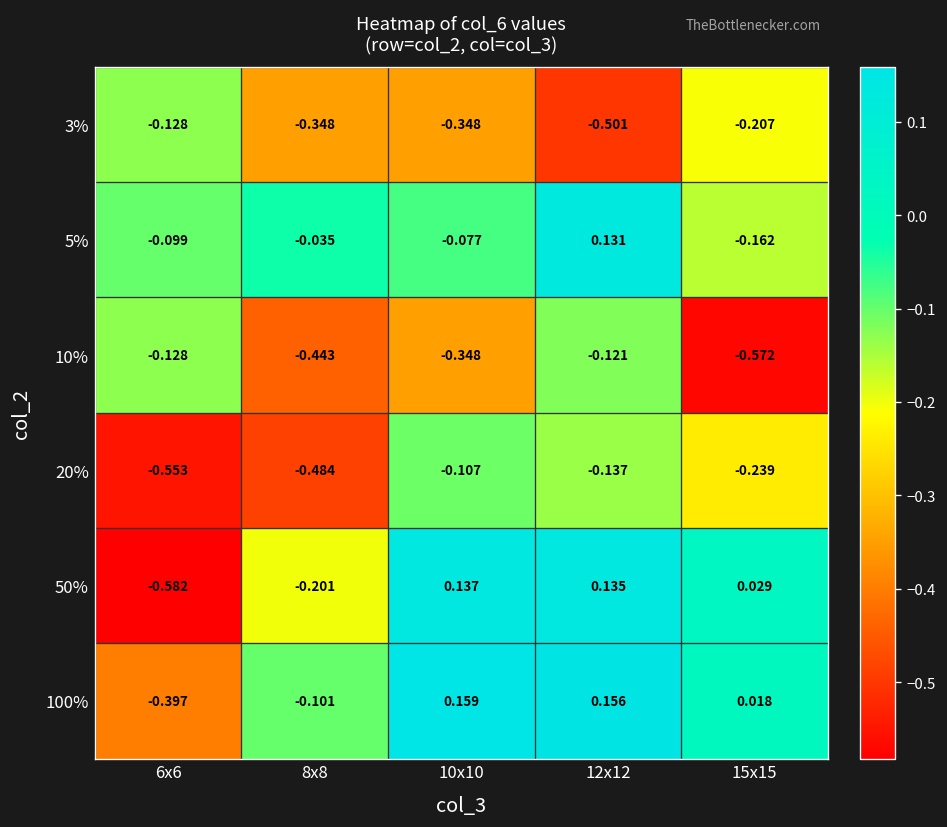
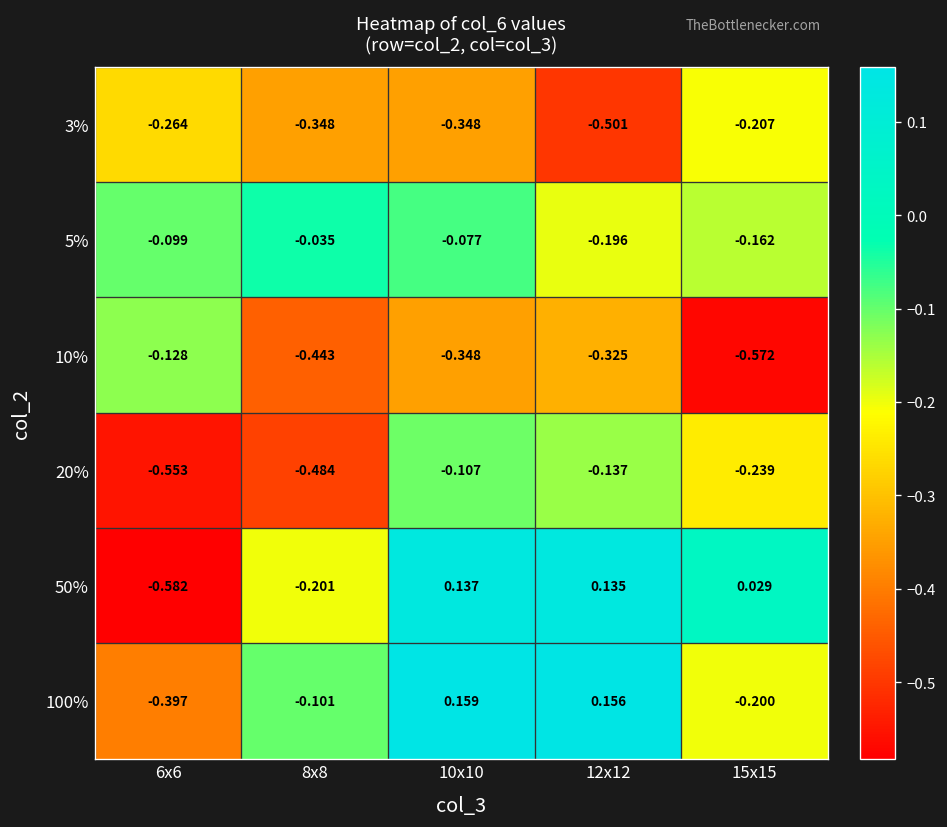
3%, 6x6: -0.128 -> -0.264
5%, 12x12: 0.131 -> -0.196
10%, 12x12: -0.121 -> -0.325
100%, 15x15: 0.018 -> -0.200
